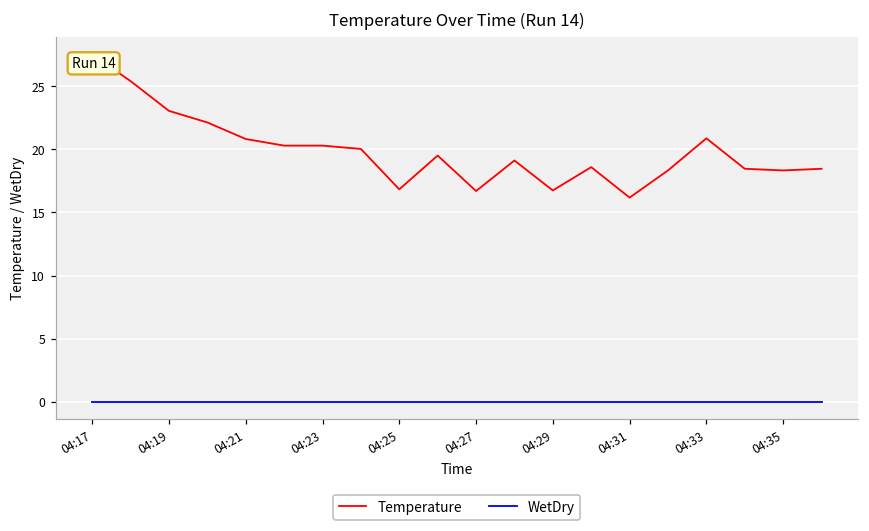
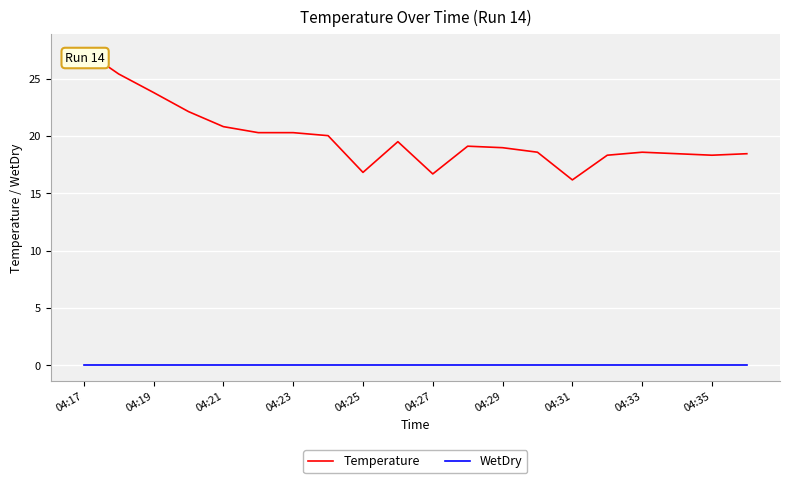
Temperature, 04:19: 23.1 -> 23.8
Temperature, 04:29: 16.7 -> 19.0
Temperature, 04:33: 20.9 -> 18.6
